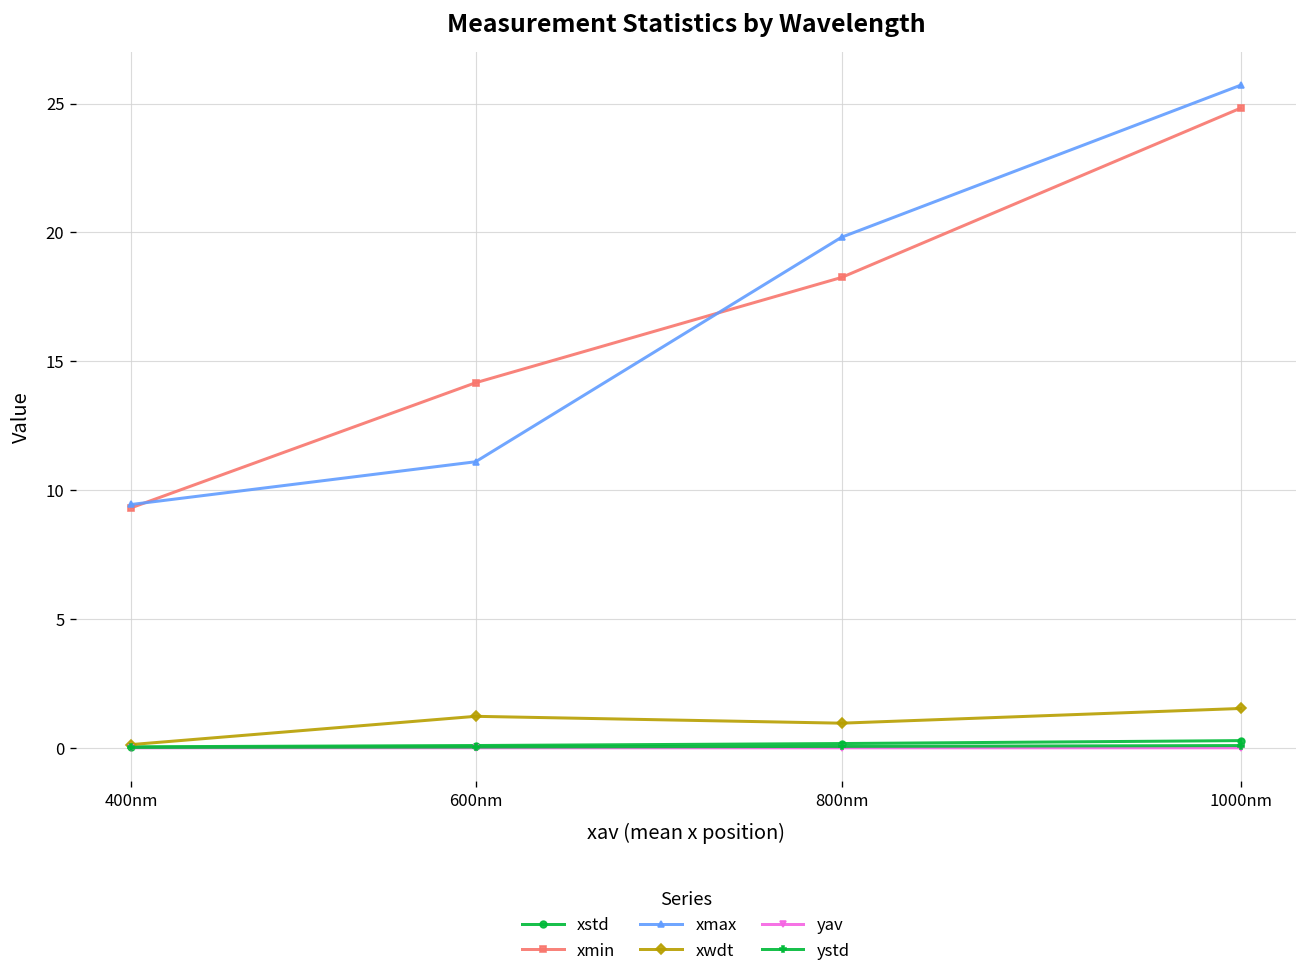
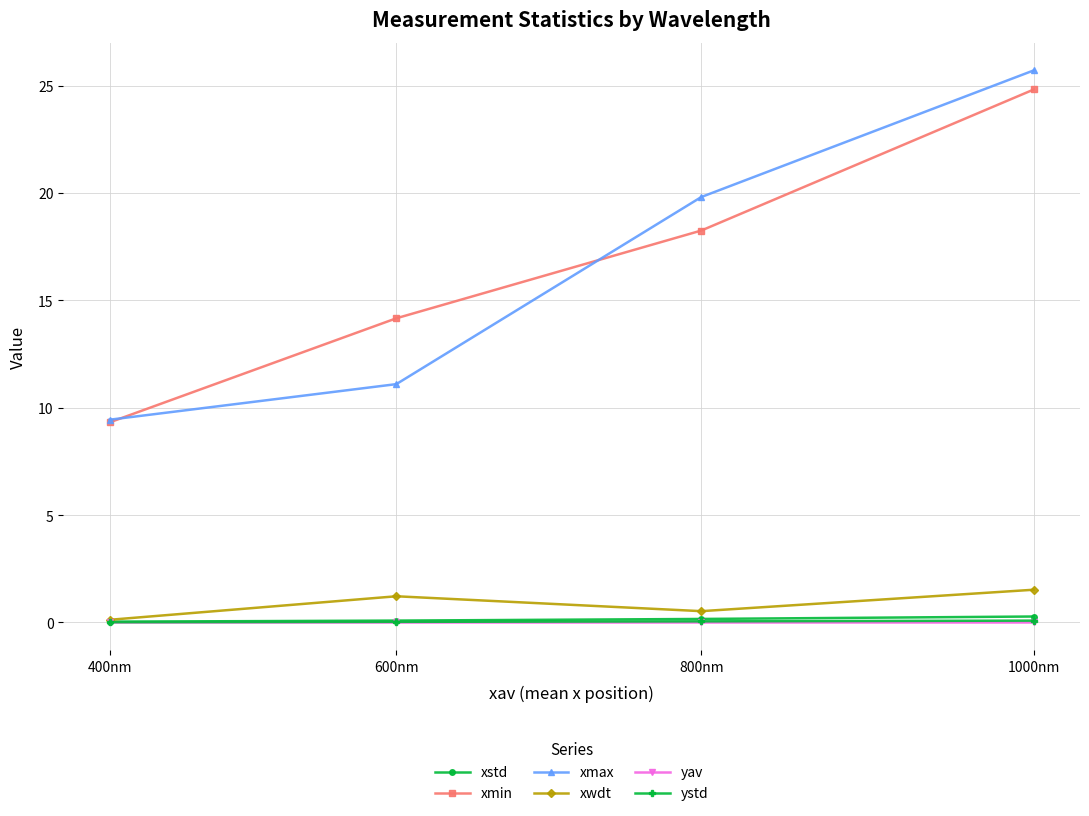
xwdt, 800nm: 1.0 -> 0.5
